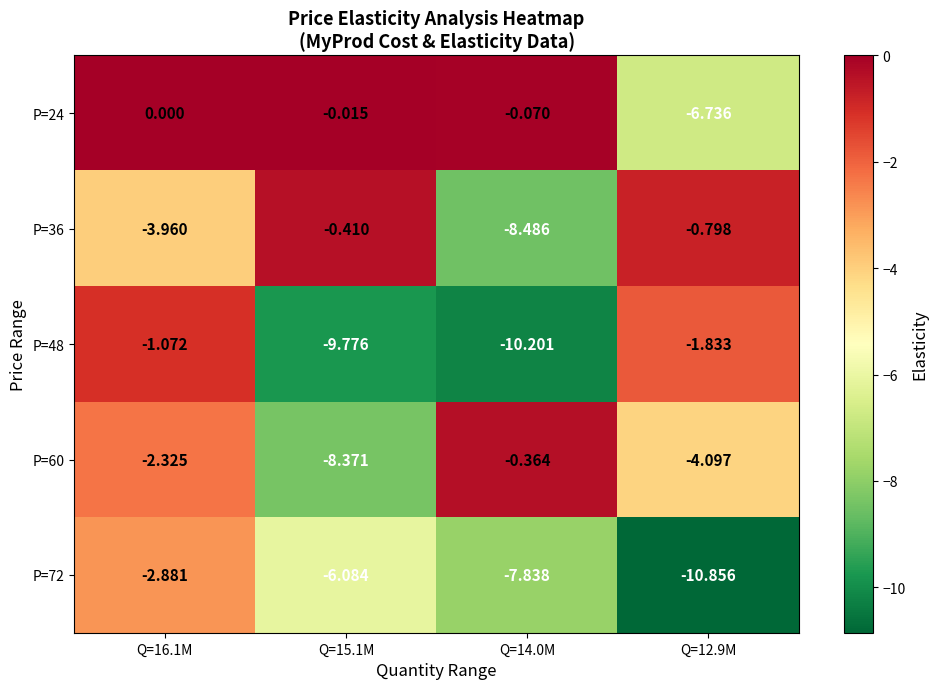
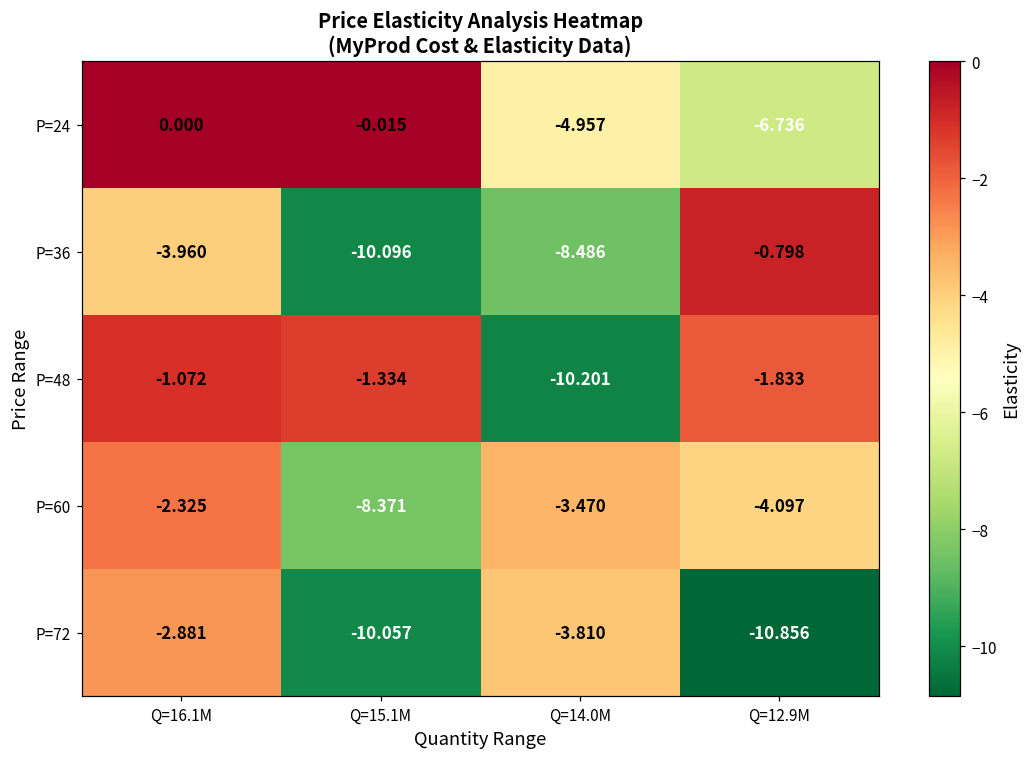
P=24, Q=14.0M: -0.070 -> -4.957
P=36, Q=15.1M: -0.410 -> -10.096
P=48, Q=15.1M: -9.776 -> -1.334
P=60, Q=14.0M: -0.364 -> -3.470
P=72, Q=15.1M: -6.084 -> -10.057
P=72, Q=14.0M: -7.838 -> -3.810
